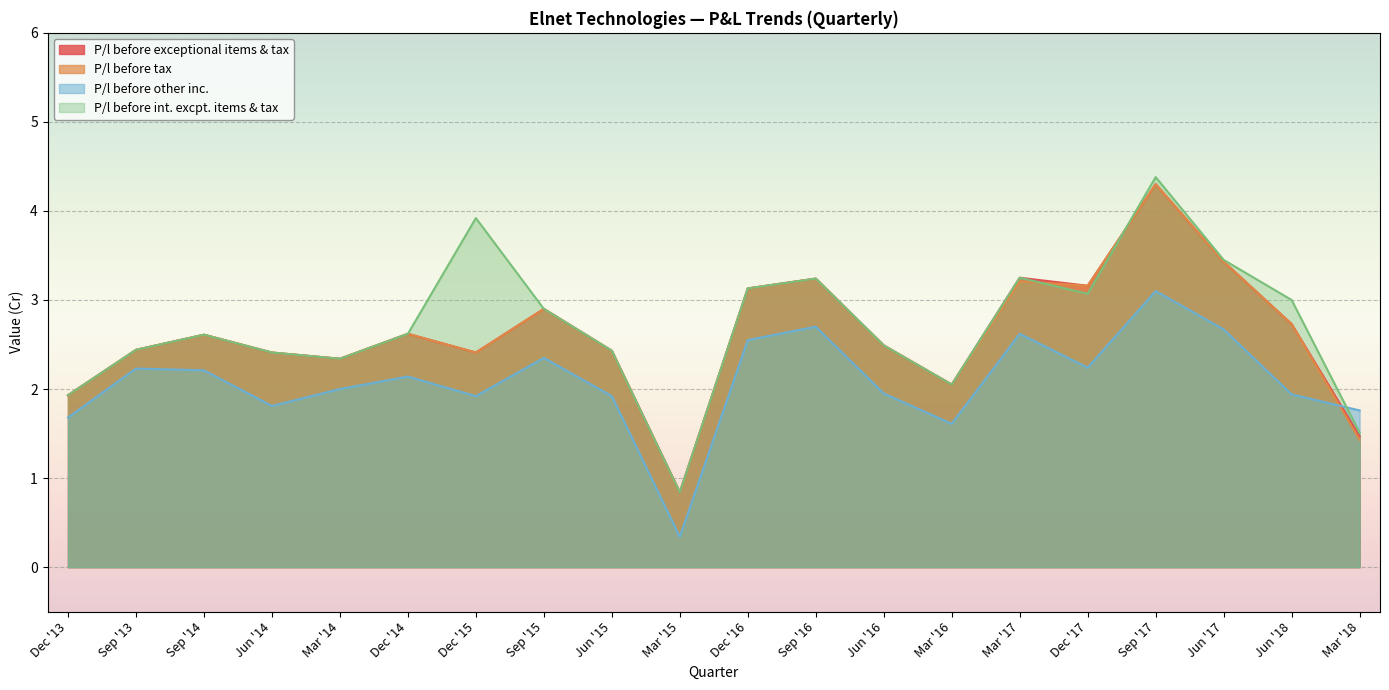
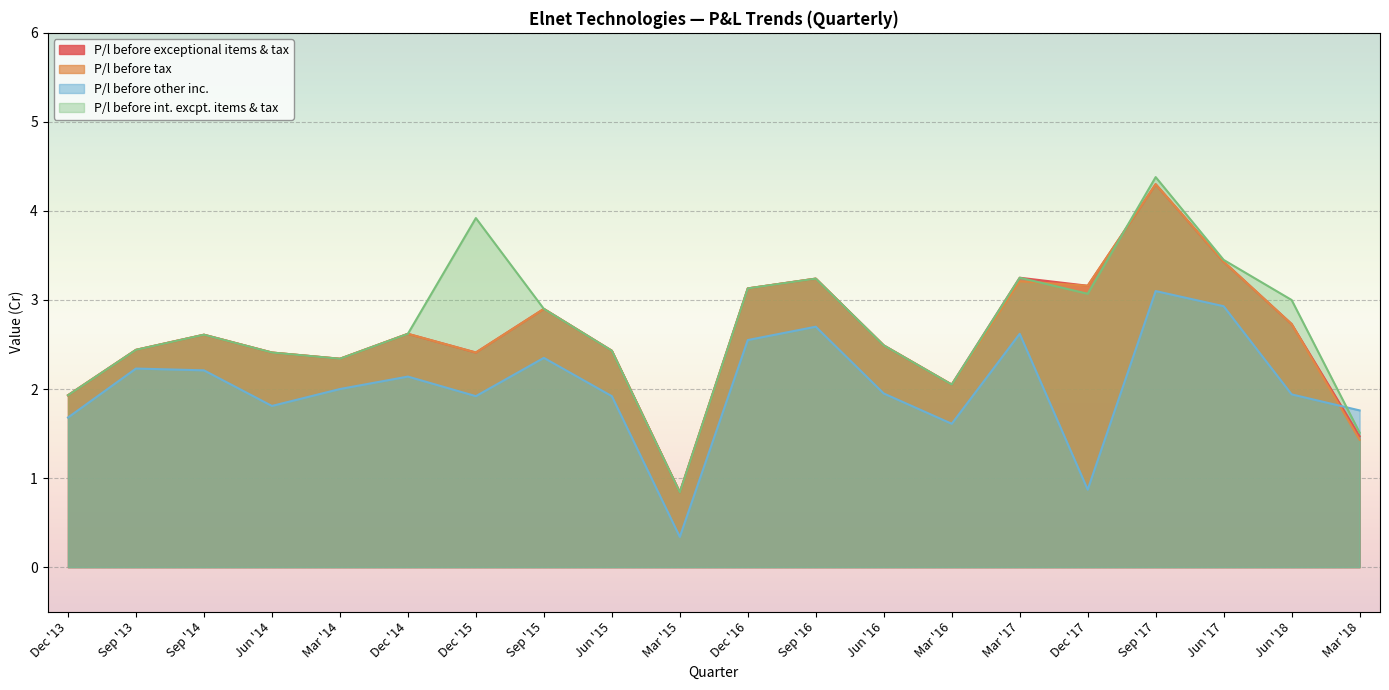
P/l before other inc., Dec '17: 2.2 -> 0.9
P/l before other inc., Jun '17: 2.7 -> 2.9
